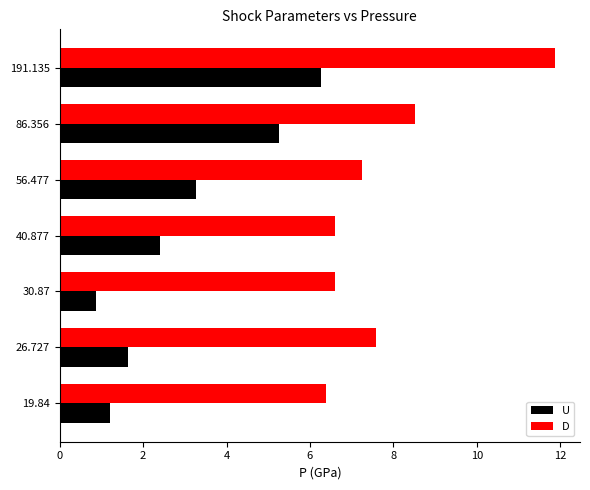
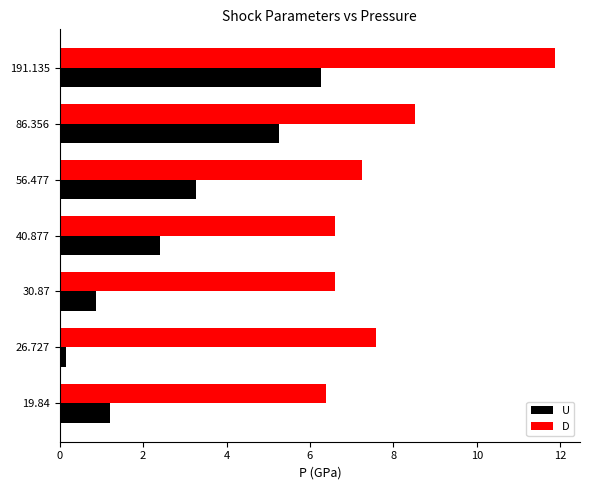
U, 26.727: 1.6 -> 0.2
